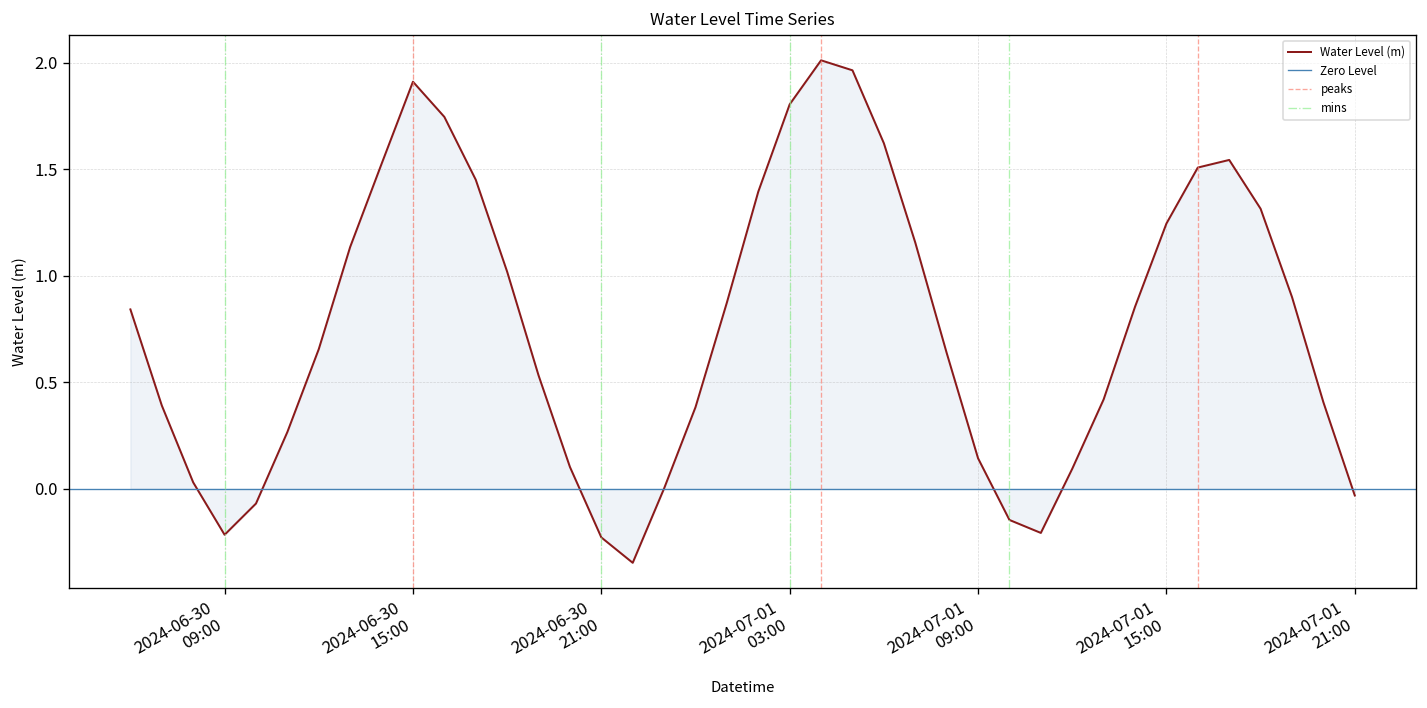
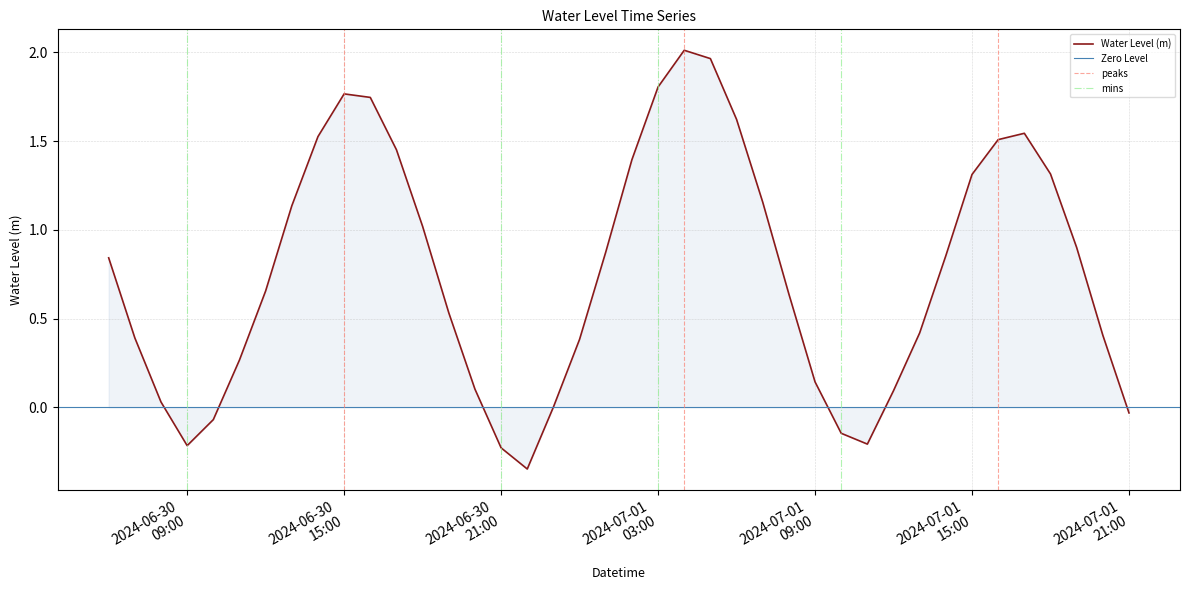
Water Level (m), 2024-06-30 15:00: 1.91 -> 1.77
Water Level (m), 2024-07-01 15:00: 1.25 -> 1.31
